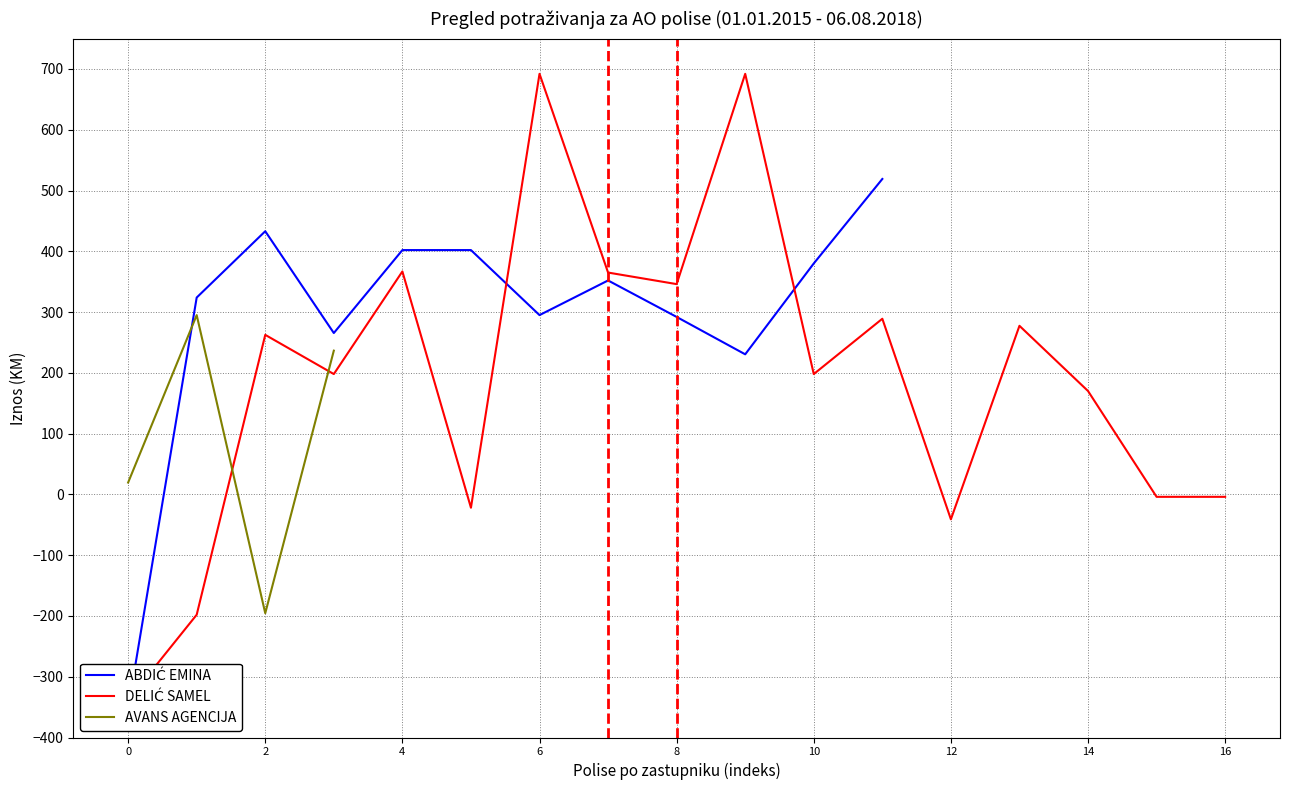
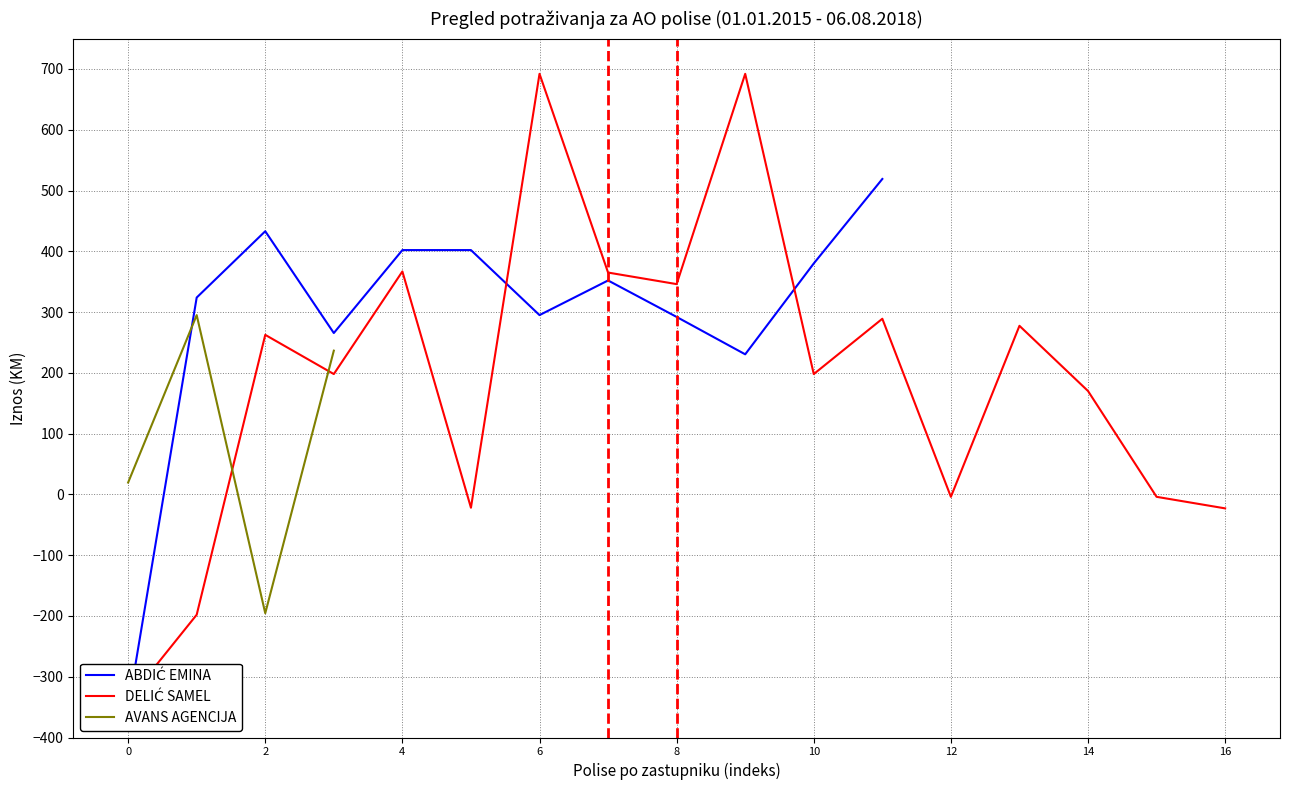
DELIĆ SAMEL, 12: -40 -> 0
DELIĆ SAMEL, 16: 0 -> -20
